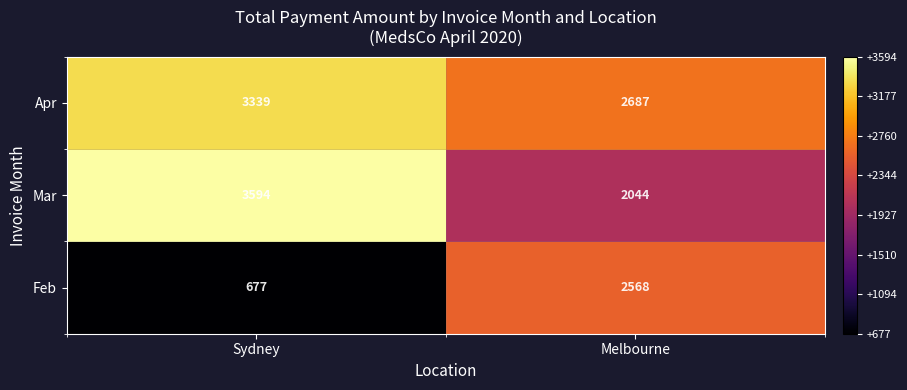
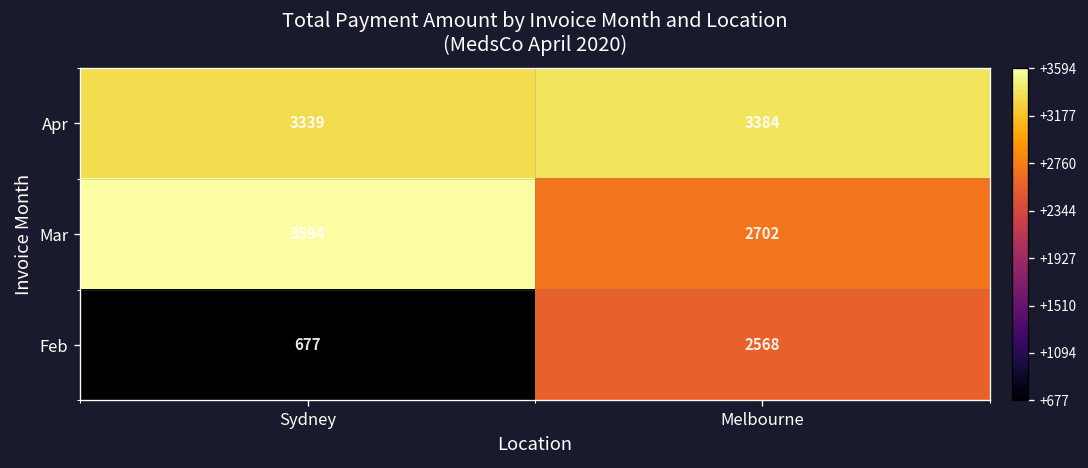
Apr, Melbourne: 2687 -> 3384
Mar, Melbourne: 2044 -> 2702
